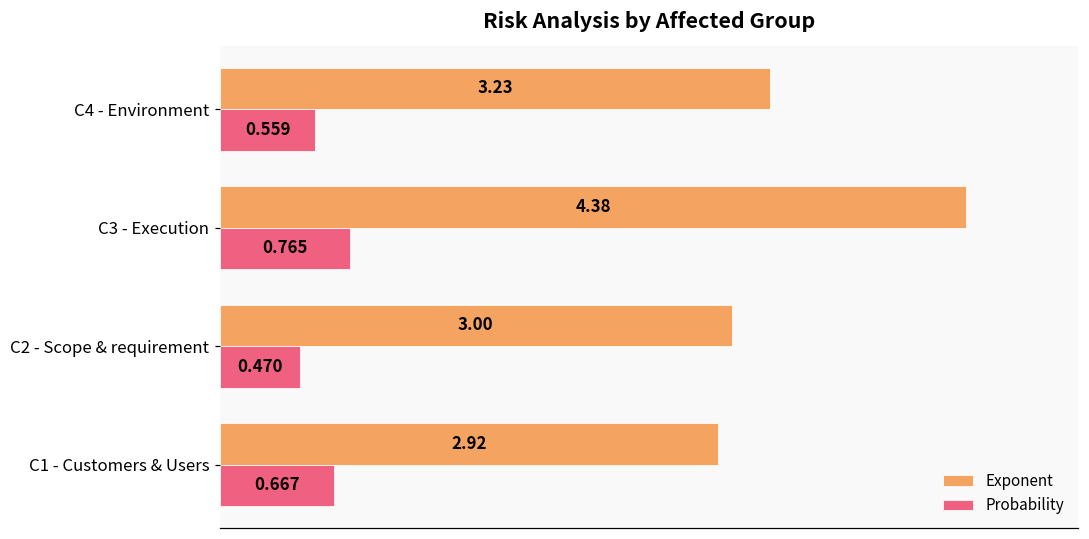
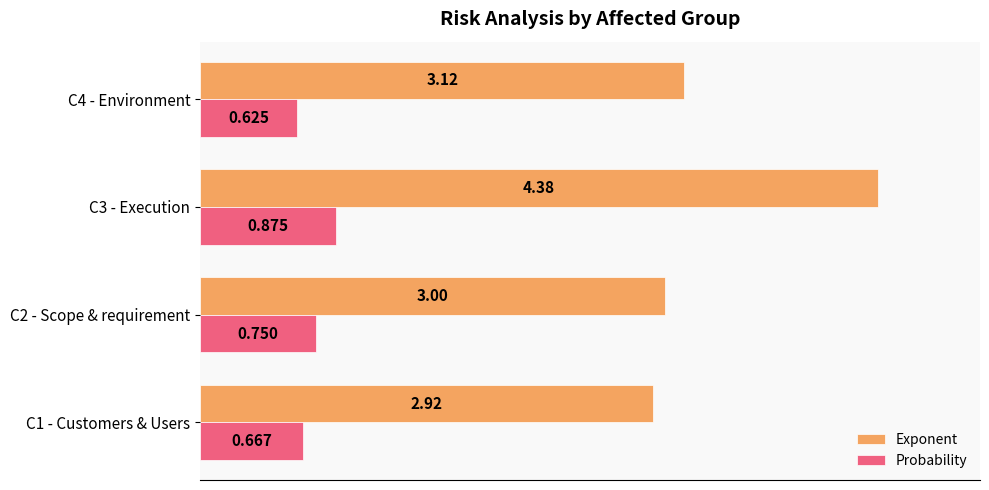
Exponent, C4 - Environment: 3.23 -> 3.12
Probability, C4 - Environment: 0.559 -> 0.625
Probability, C3 - Execution: 0.765 -> 0.875
Probability, C2 - Scope & requirement: 0.470 -> 0.750
